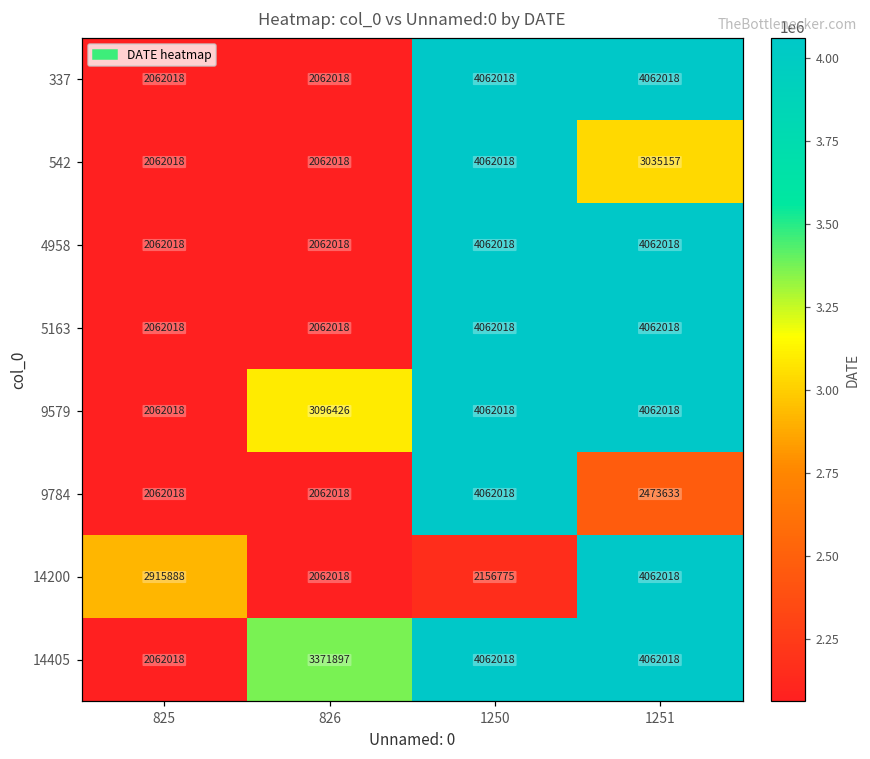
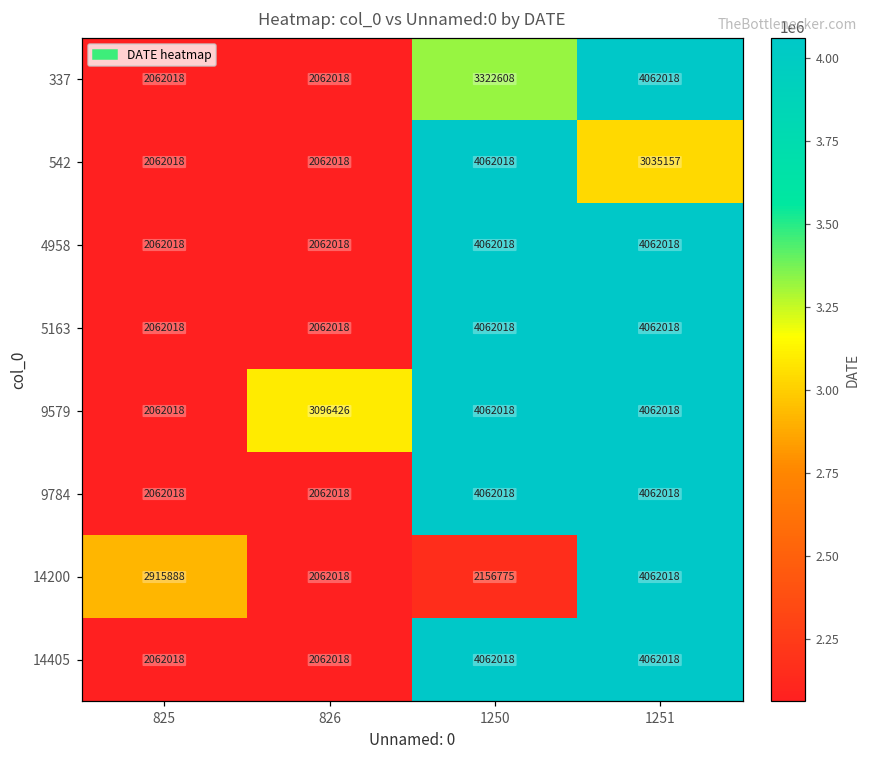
337, 1250: 4062018 -> 3322608
9784, 1251: 2473633 -> 4062018
14405, 826: 3371897 -> 2062018
